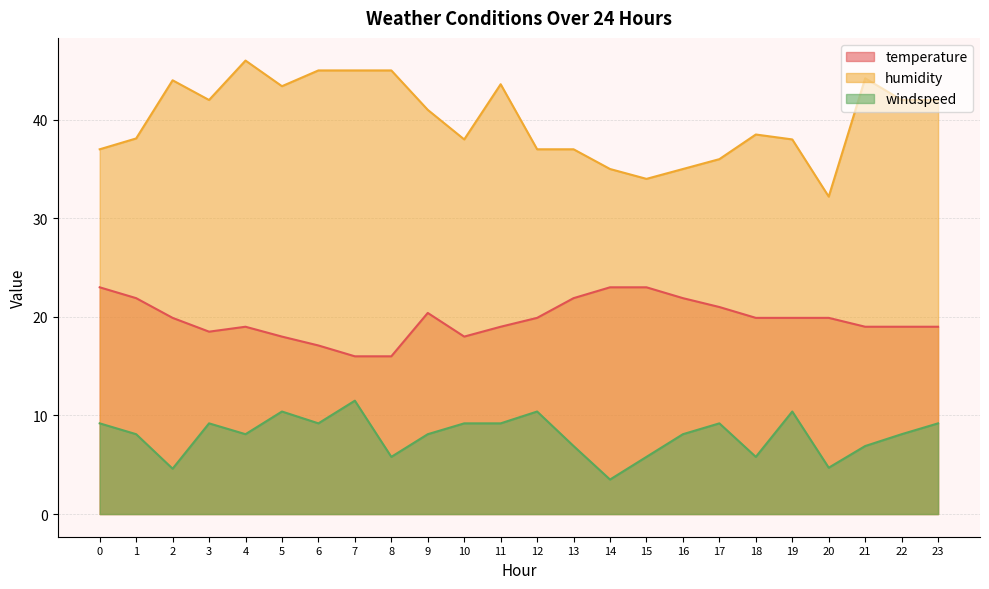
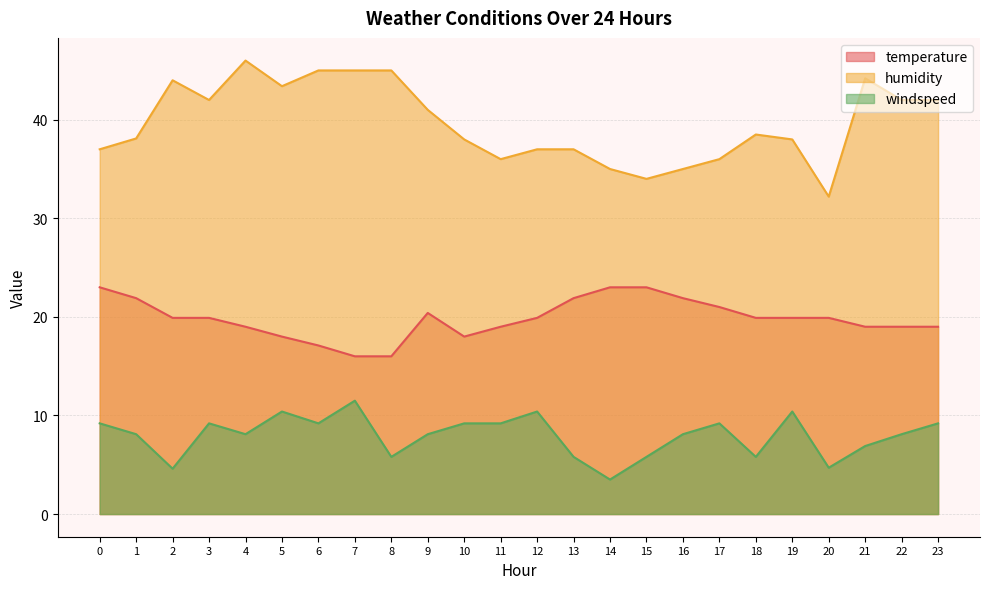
temperature, 3: 19 -> 20
humidity, 11: 44 -> 36
windspeed, 13: 7 -> 6
